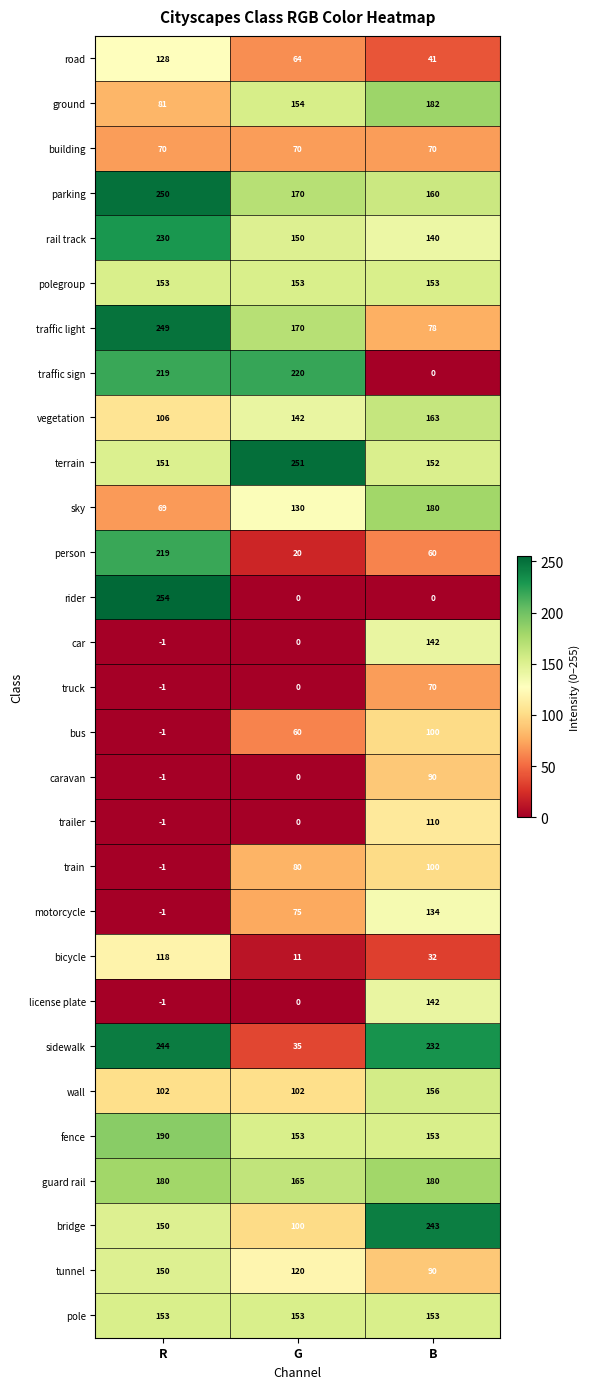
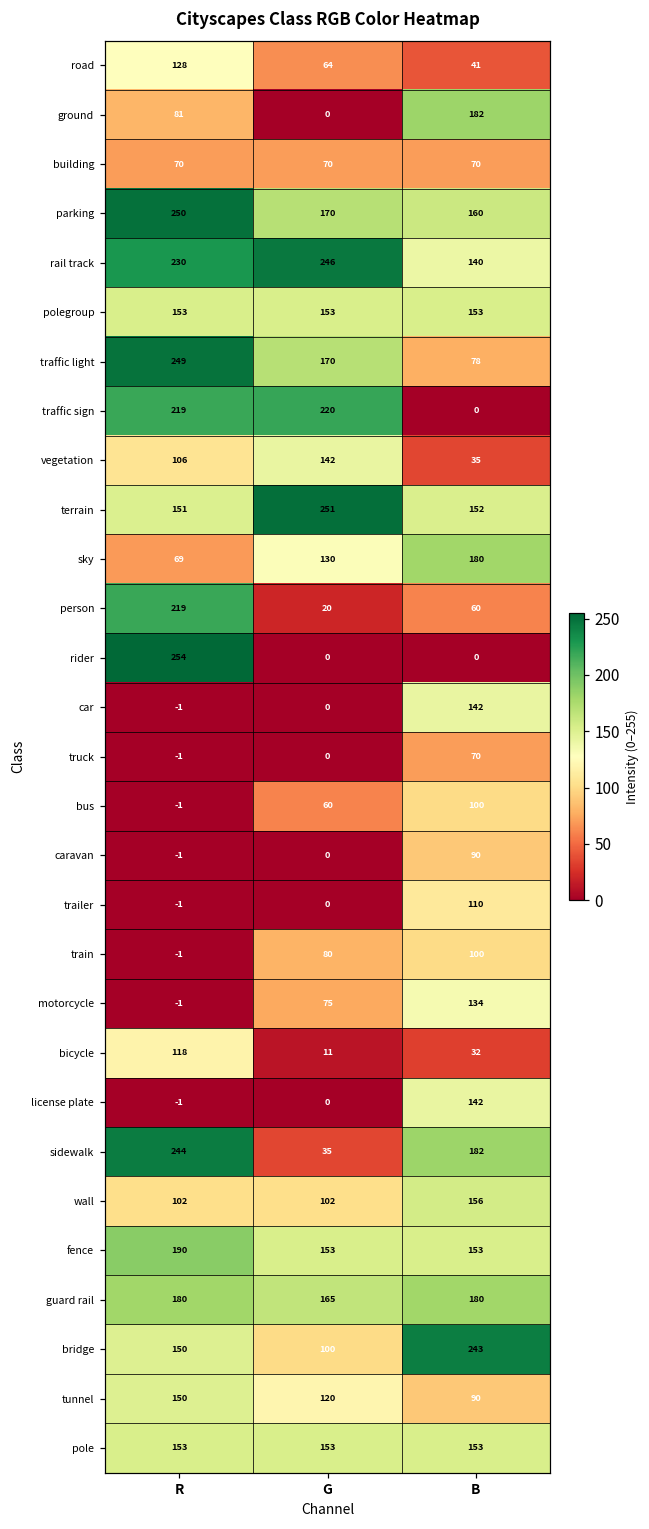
ground, G: 154 -> 0
rail track, G: 150 -> 246
vegetation, B: 163 -> 35
sidewalk, B: 232 -> 182
